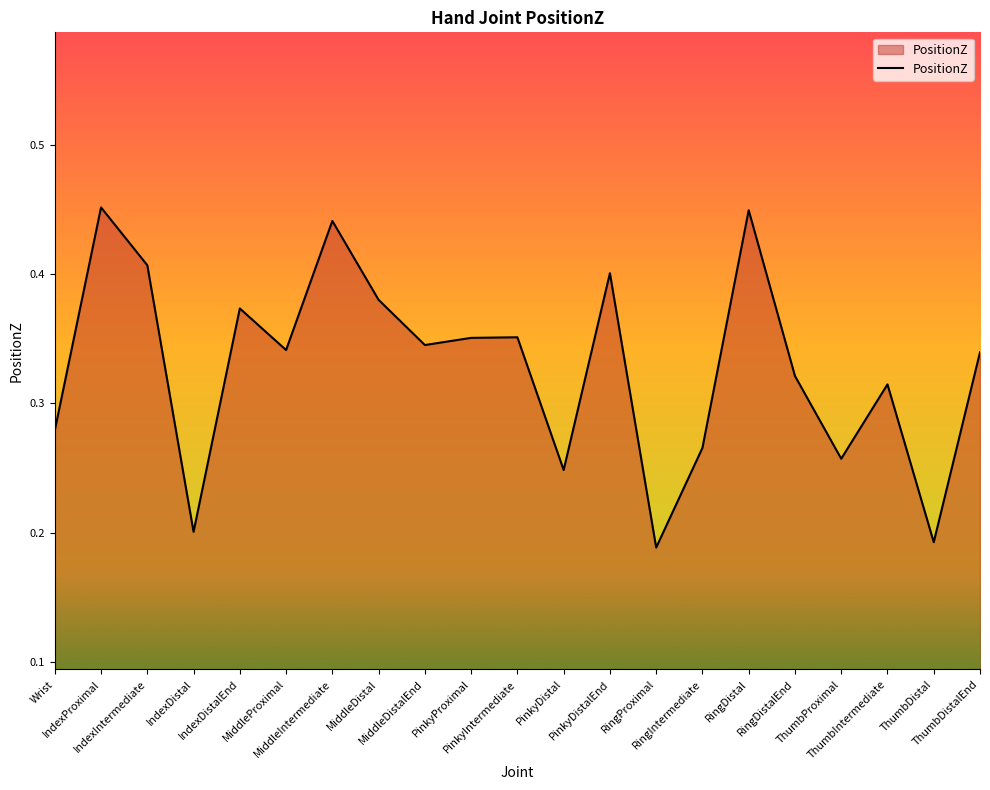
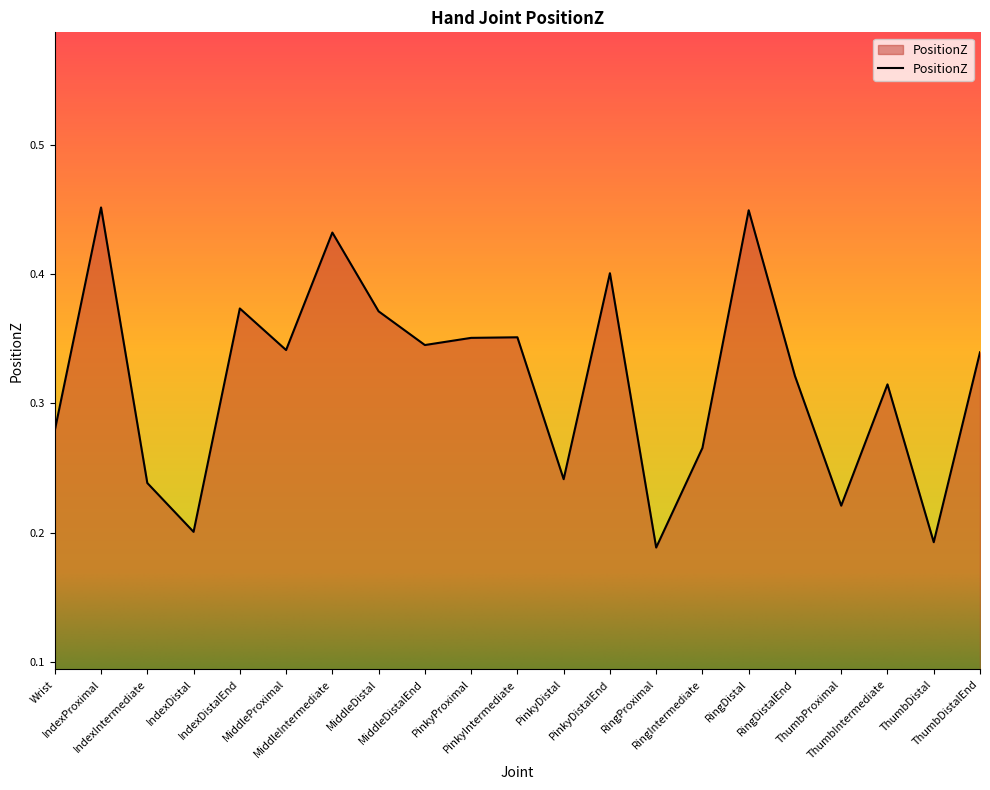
IndexIntermediate: 0.407 -> 0.238
MiddleIntermediate: 0.441 -> 0.432
MiddleDistal: 0.380 -> 0.371
PinkyDistal: 0.248 -> 0.241
ThumbProximal: 0.257 -> 0.221
